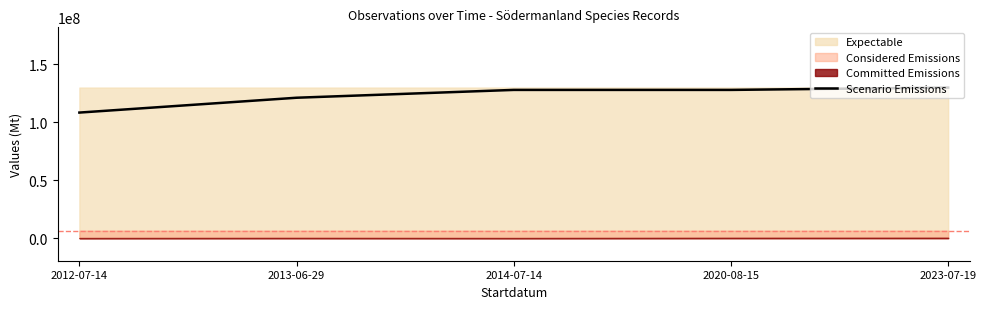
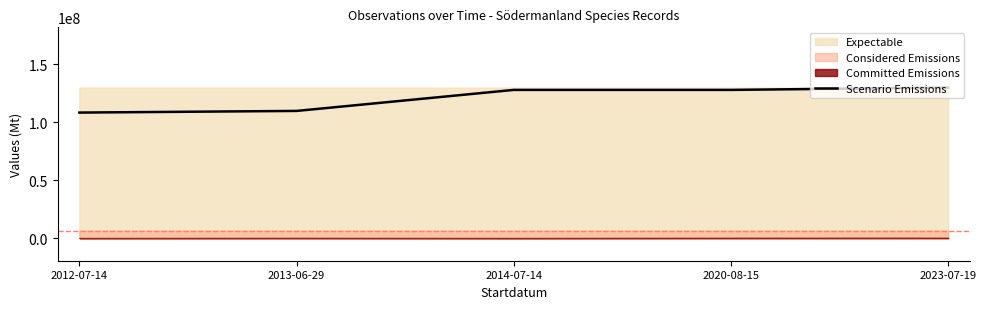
Scenario Emissions, 2013-06-29: 121000000 -> 110000000
